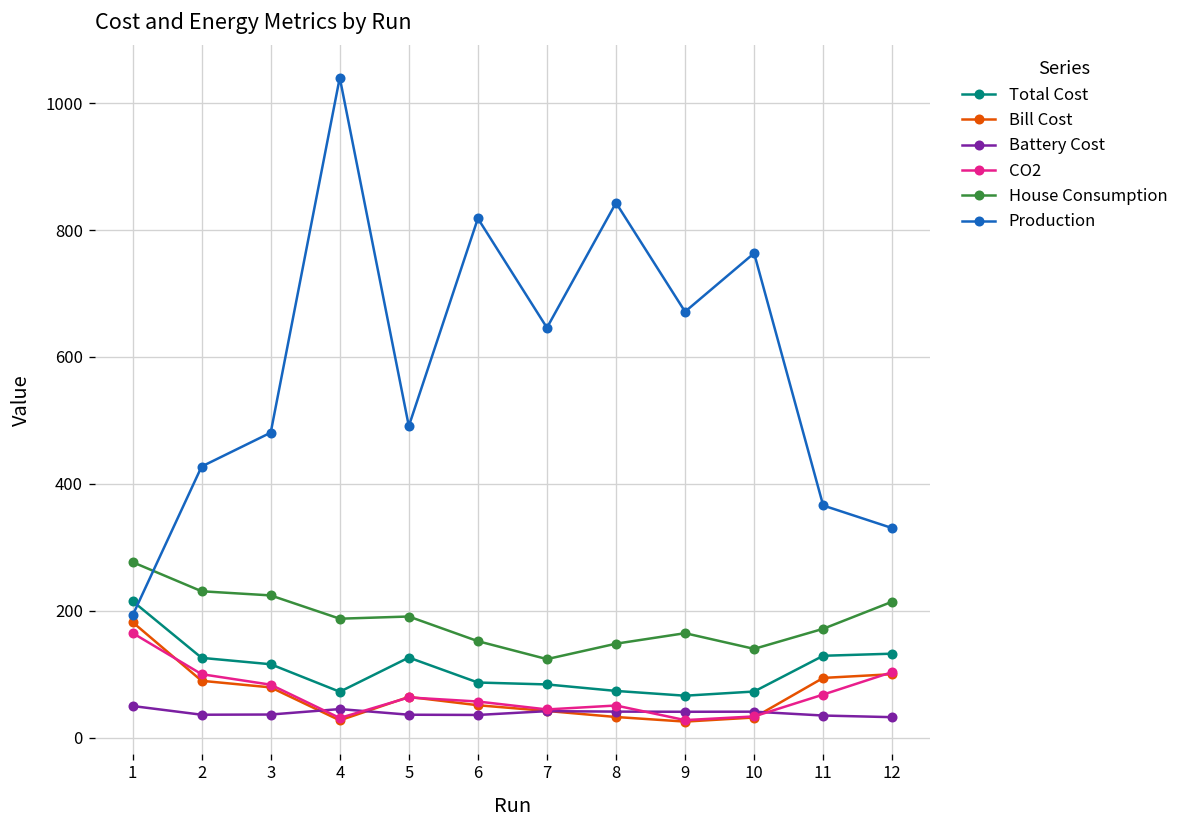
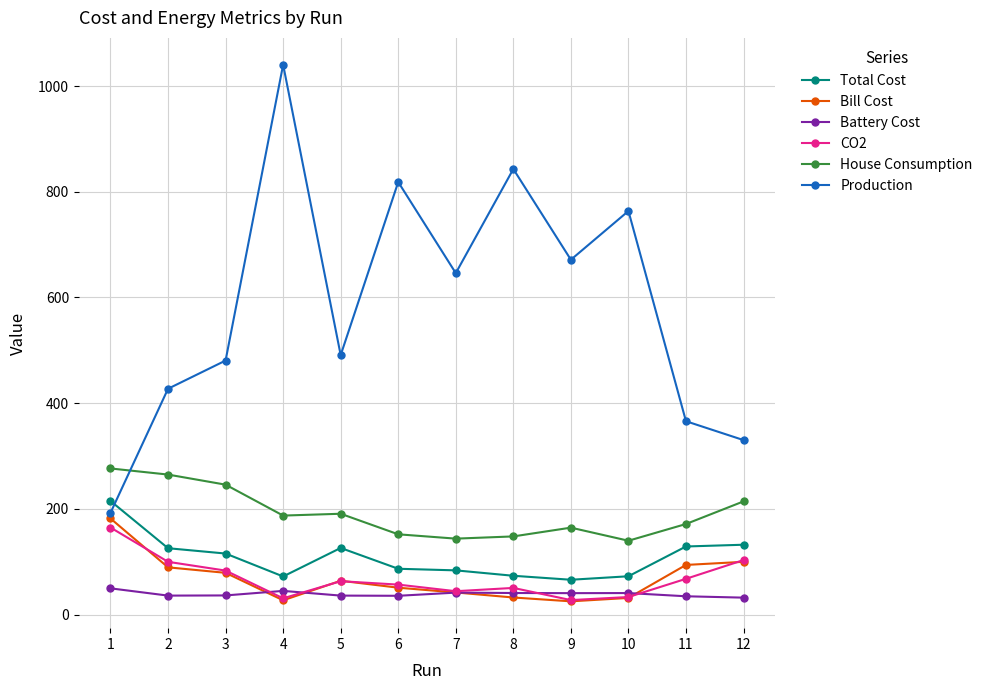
House Consumption, 2: 230 -> 270
House Consumption, 3: 220 -> 250
House Consumption, 7: 120 -> 140
